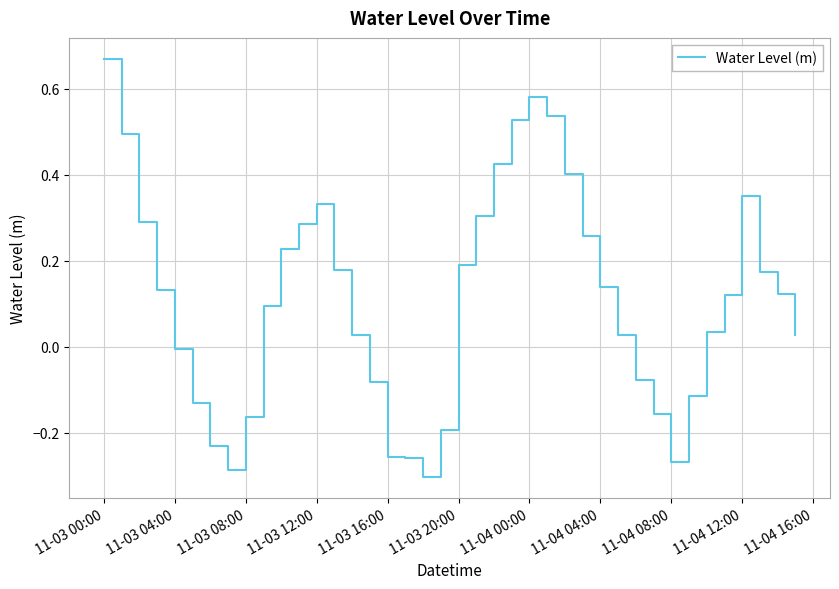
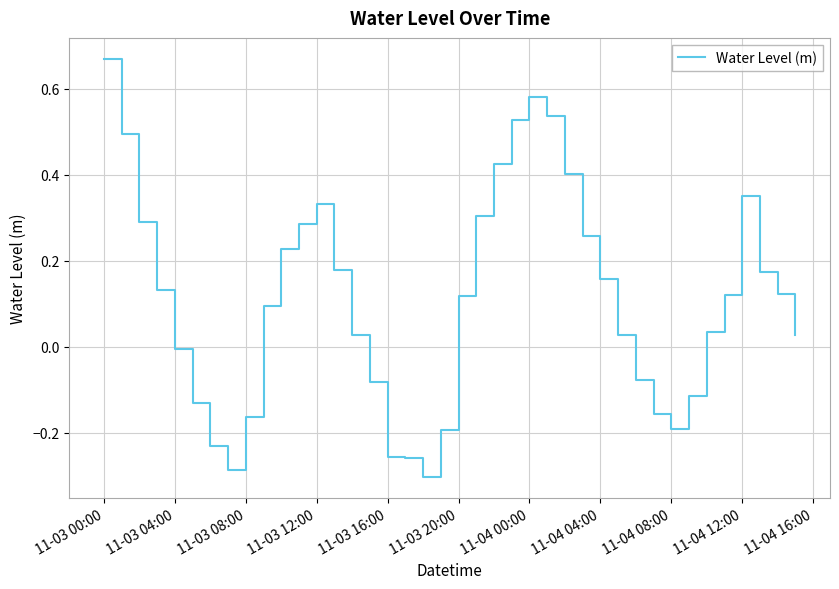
11-03 20:00: 0.19 -> 0.12
11-04 04:00: 0.14 -> 0.16
11-04 08:00: -0.27 -> -0.19
